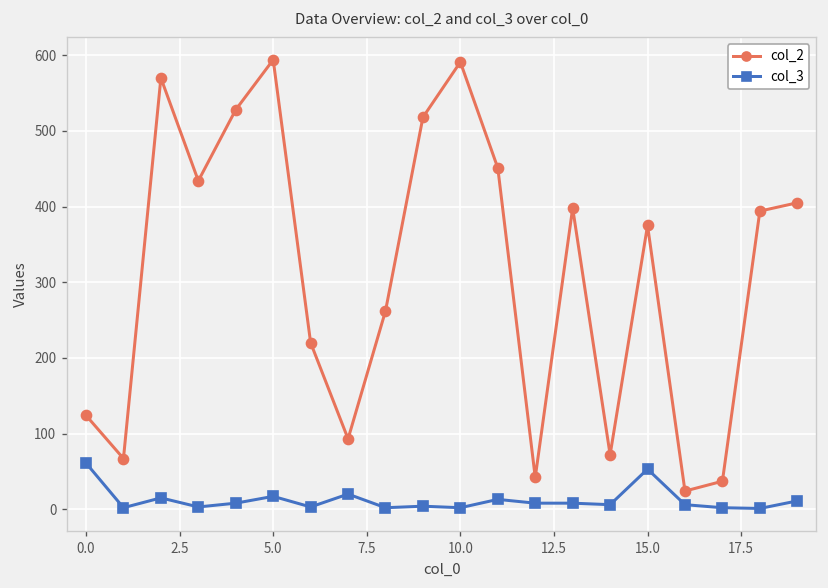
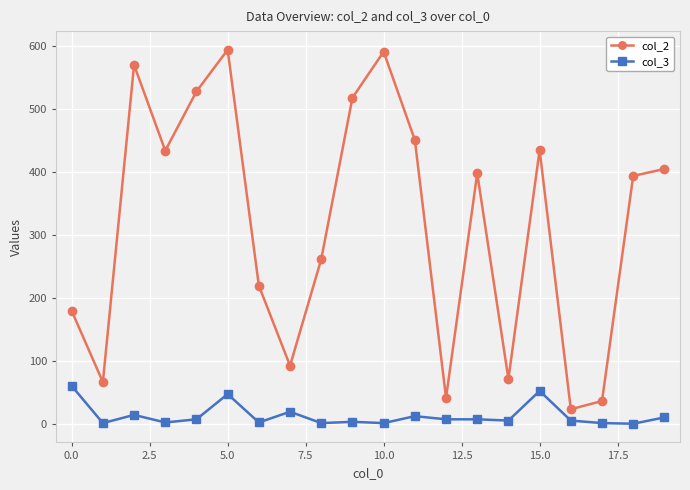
col_2, 0.0: 120 -> 180
col_3, 5.0: 20 -> 50
col_2, 15.0: 380 -> 440
